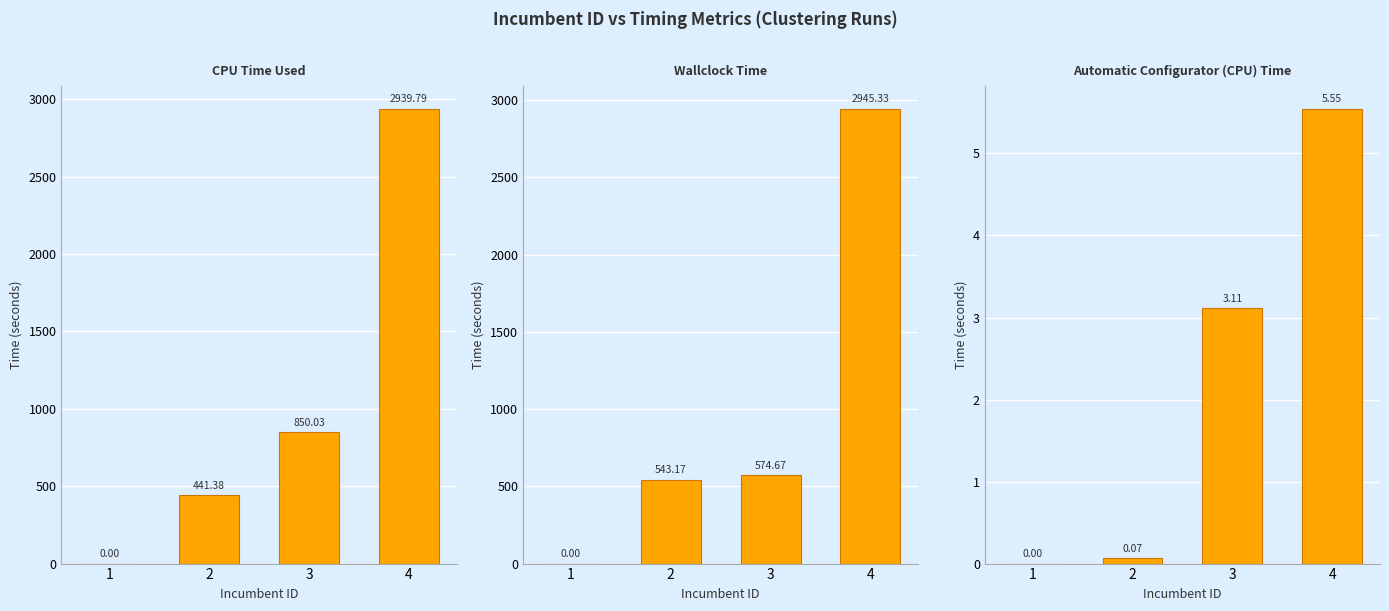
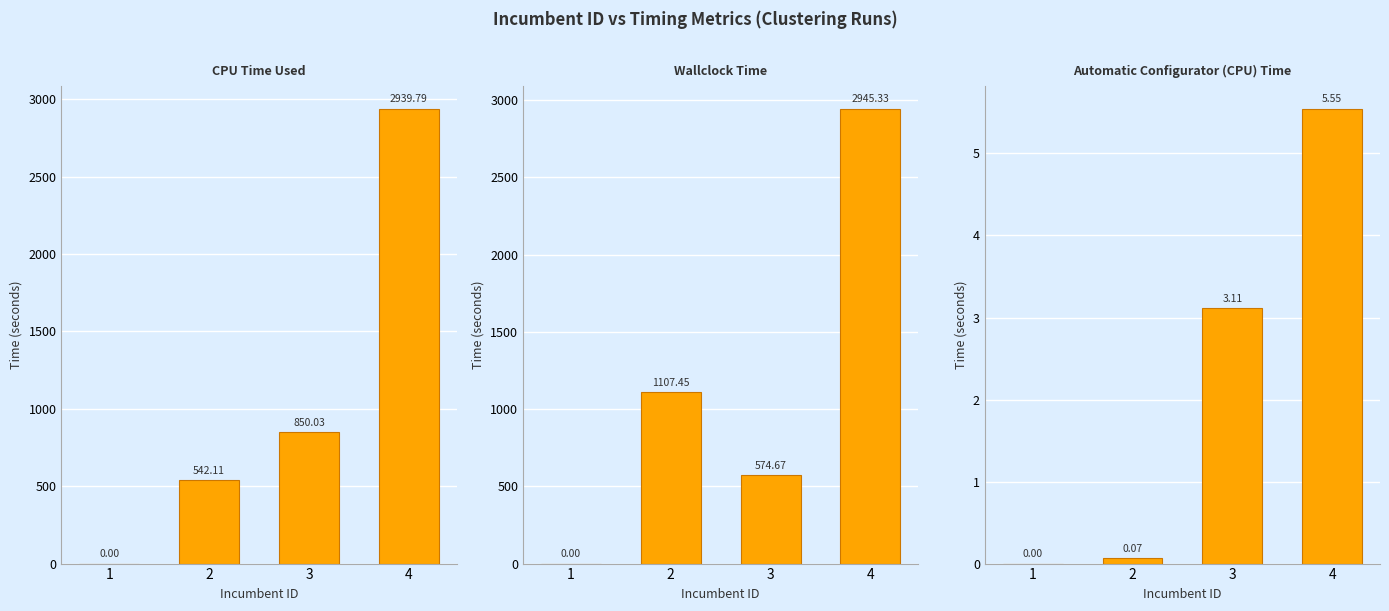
CPU Time Used, 2: 441.38 -> 542.11
Wallclock Time, 2: 543.17 -> 1107.45
